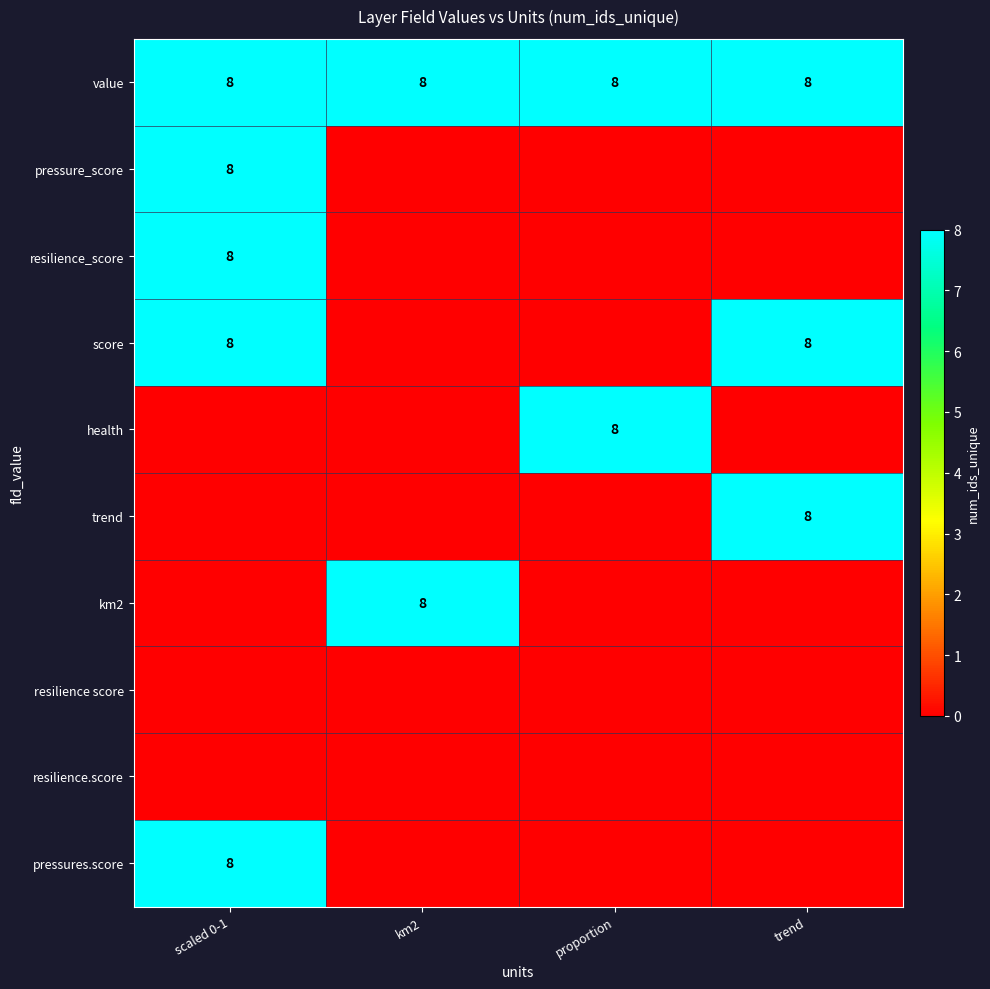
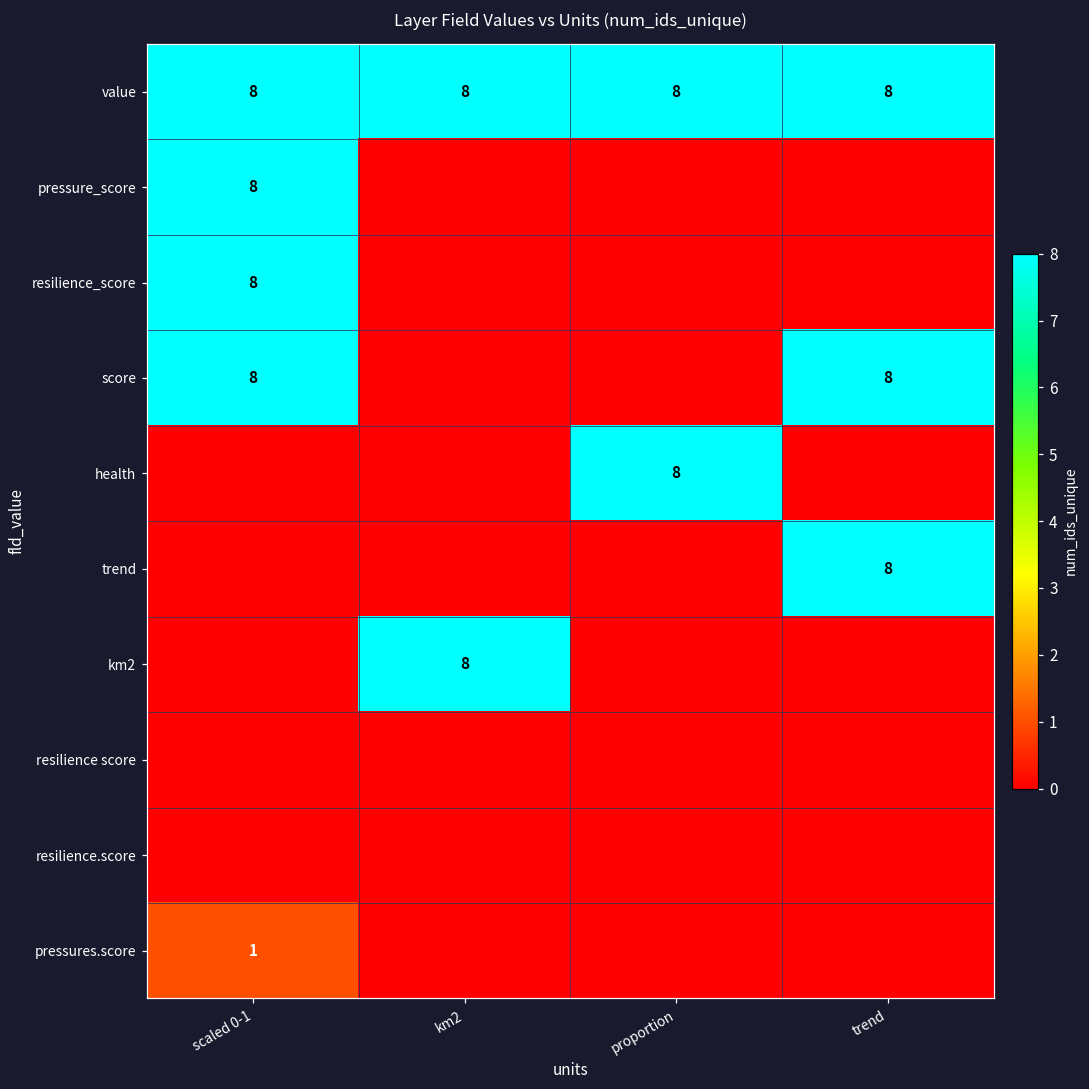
pressures.score, scaled 0-1: 8 -> 1
